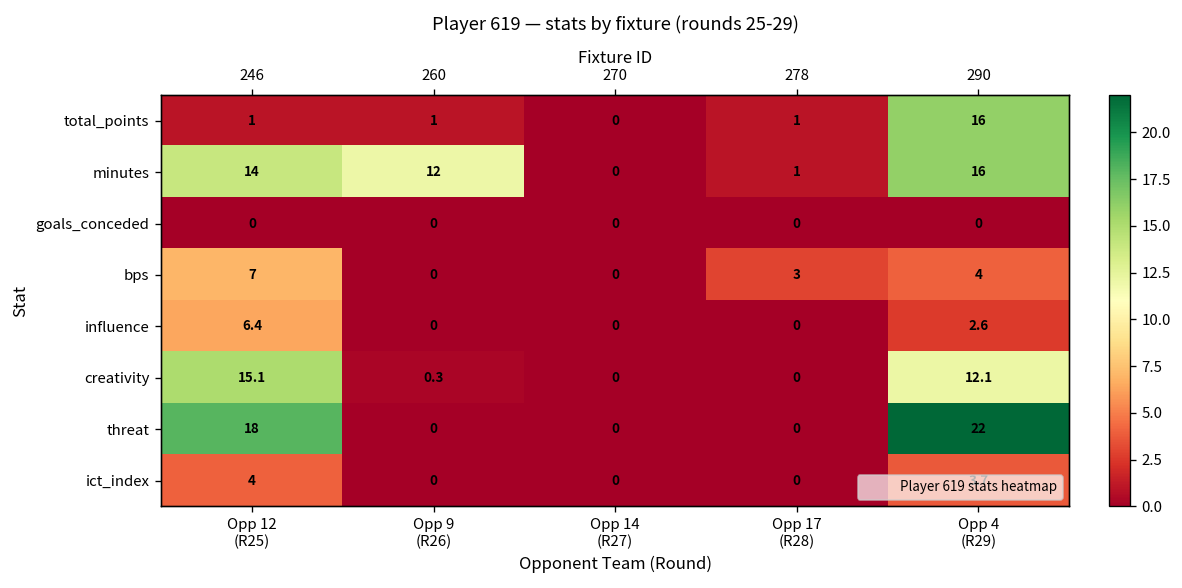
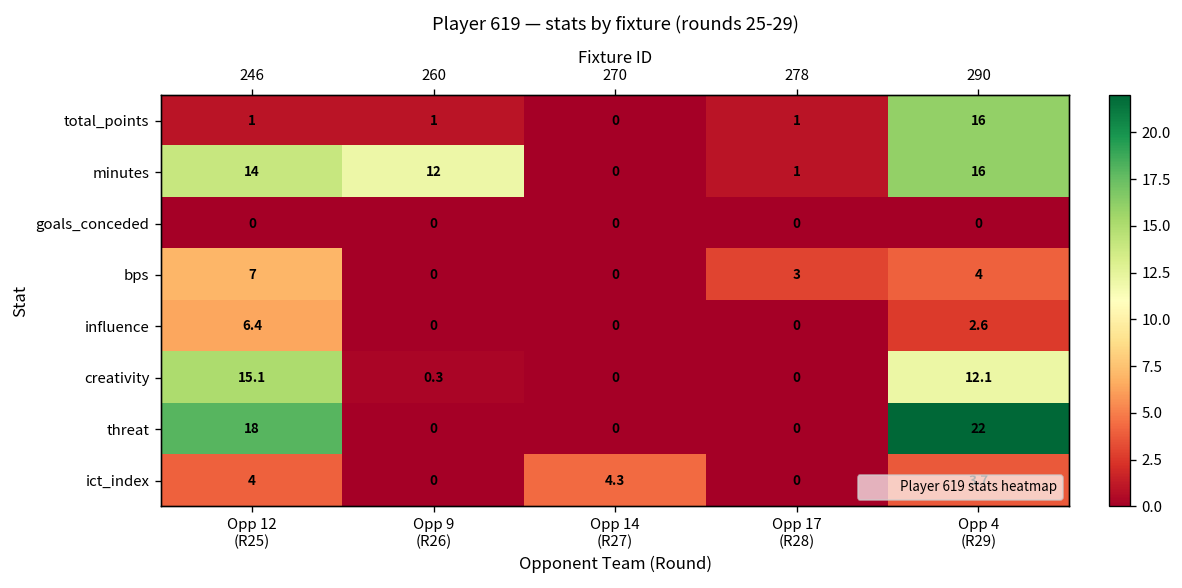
ict_index, Opp 14 (R27): 0 -> 4.3
